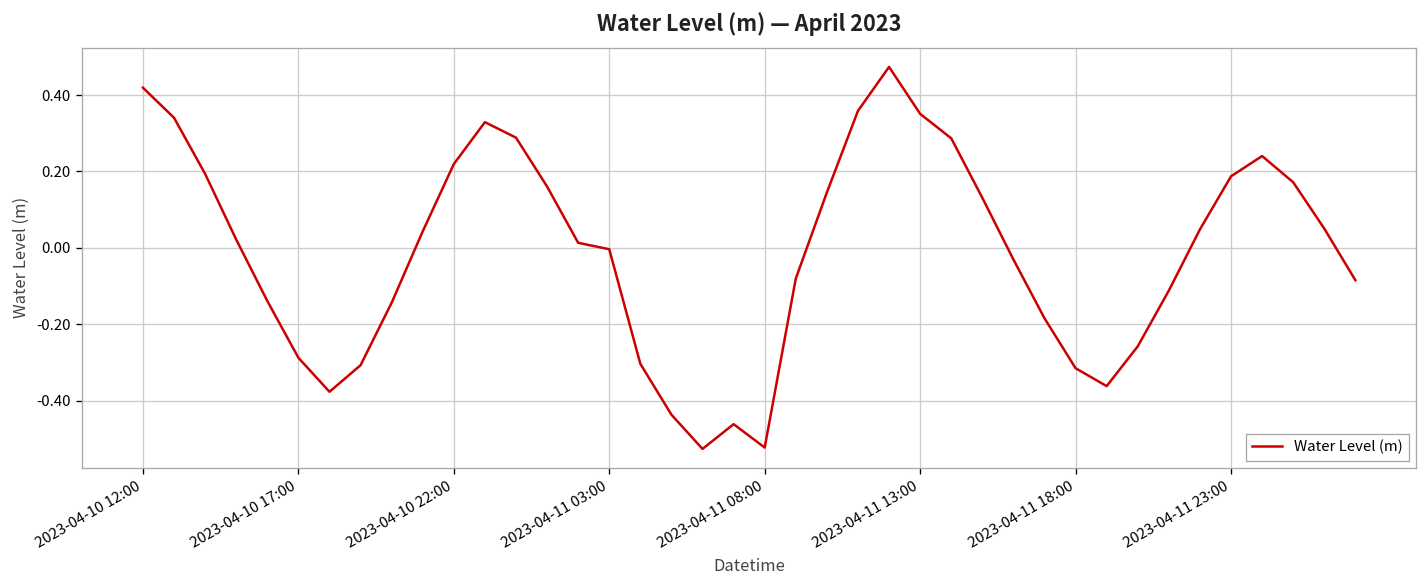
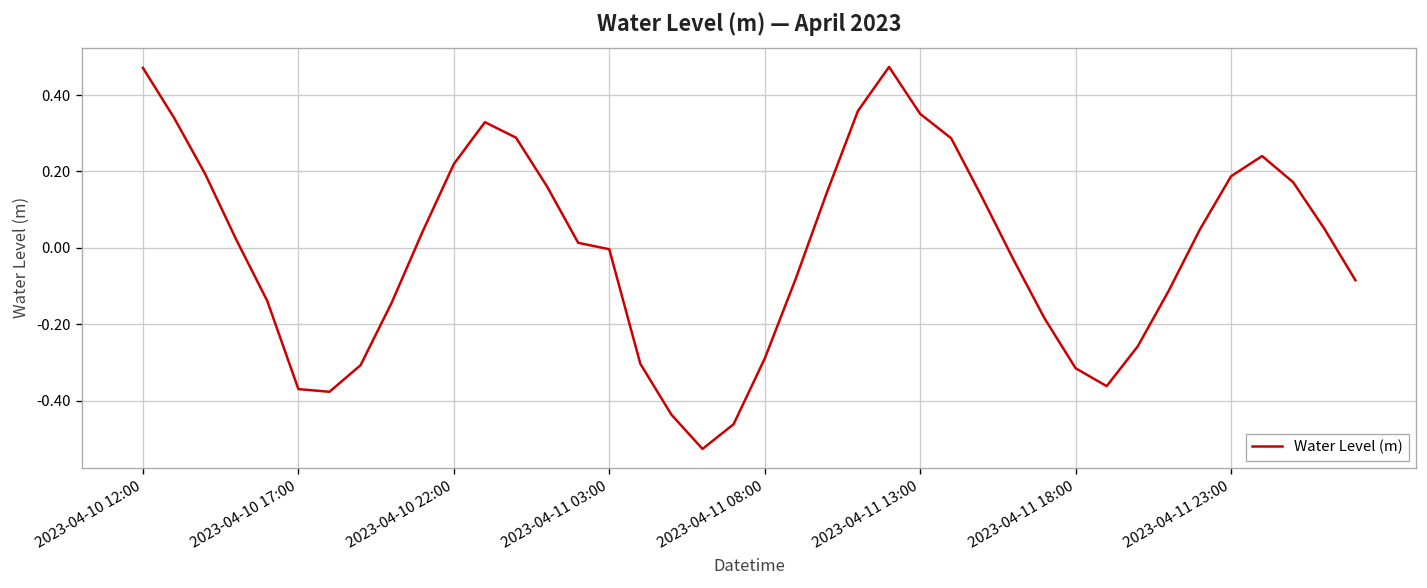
2023-04-10 12:00: 0.42 -> 0.47
2023-04-10 17:00: -0.29 -> -0.37
2023-04-11 08:00: -0.52 -> -0.29
